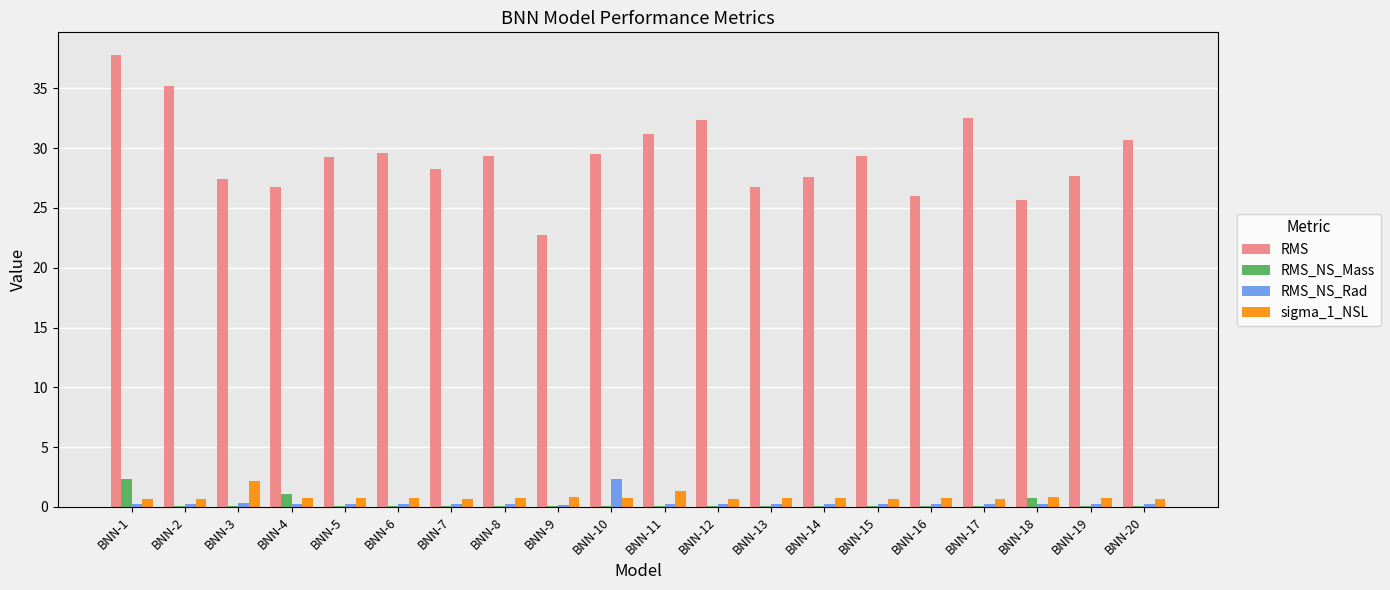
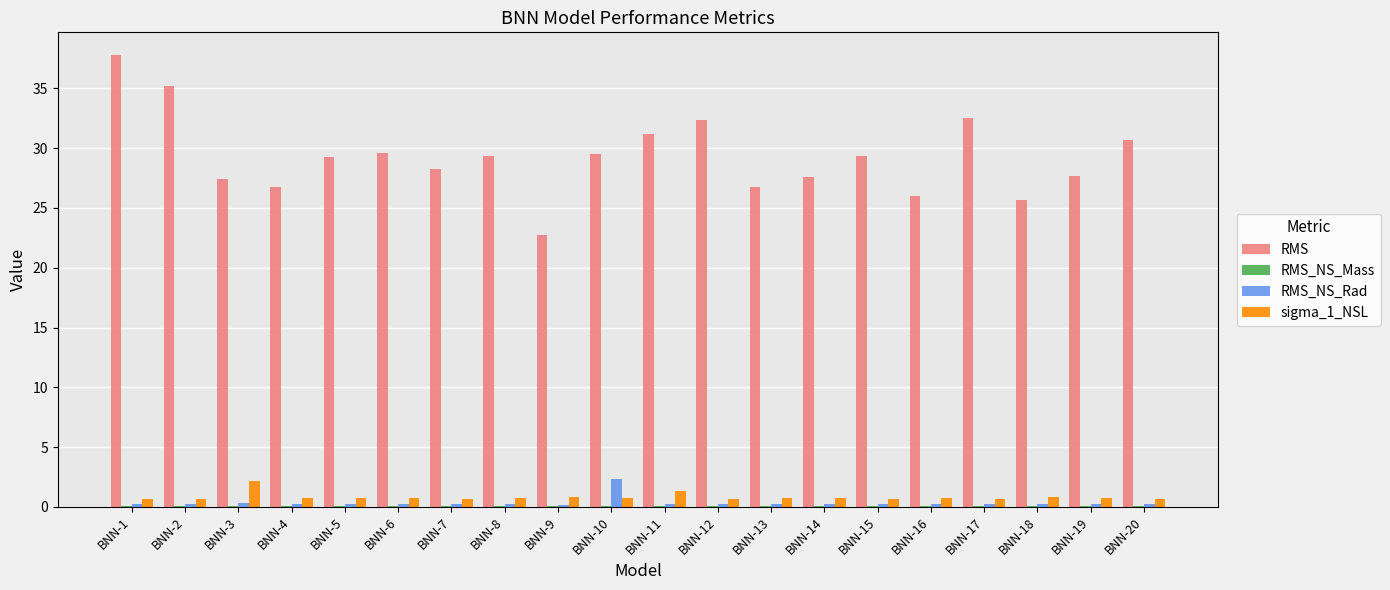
RMS_NS_Mass, BNN-1: 2.4 -> 0.1
RMS_NS_Mass, BNN-4: 1.0 -> 0.1
RMS_NS_Mass, BNN-18: 0.8 -> 0.1
